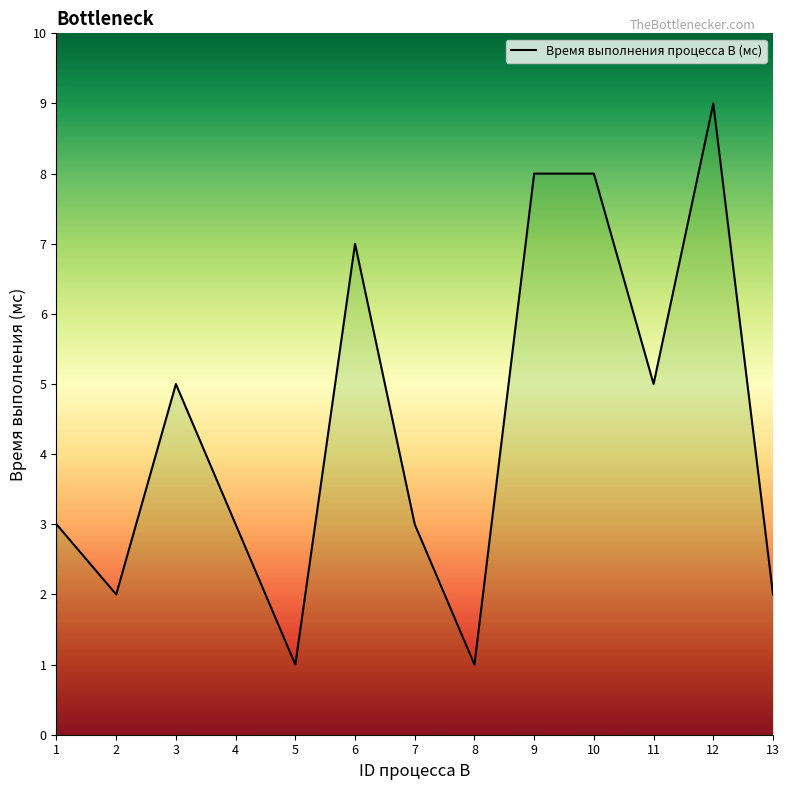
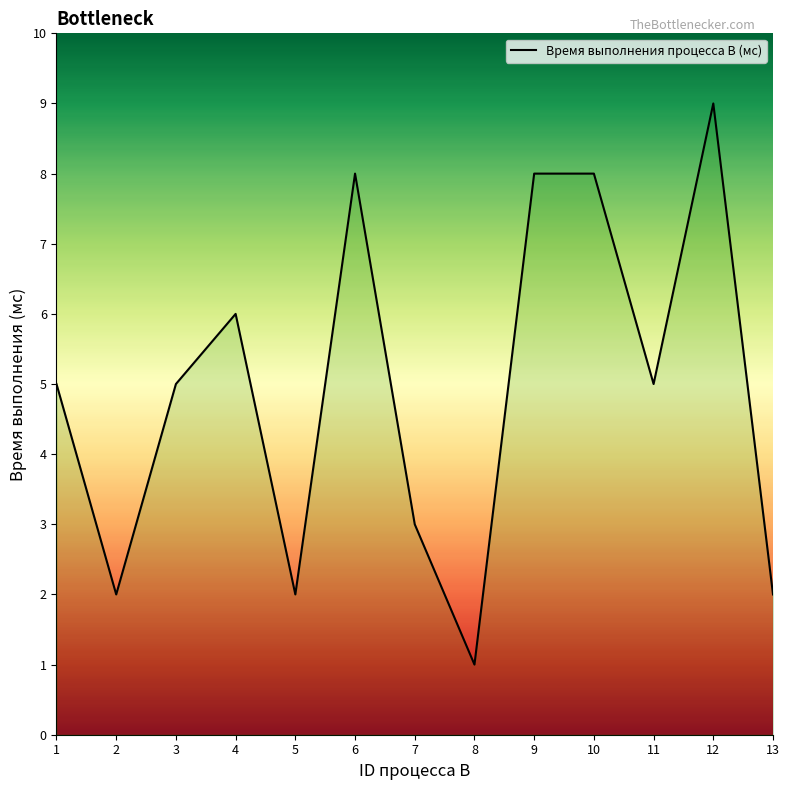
1: 3 -> 5
4: 3 -> 6
5: 1 -> 2
6: 7 -> 8
